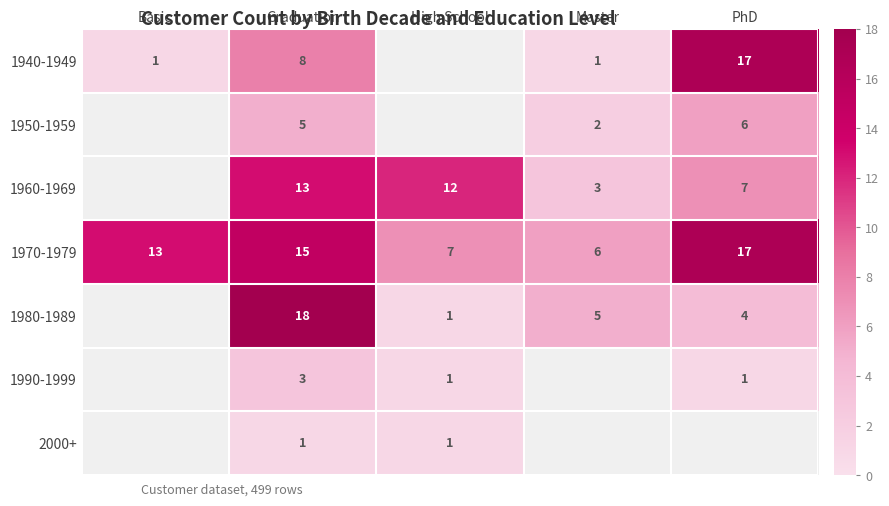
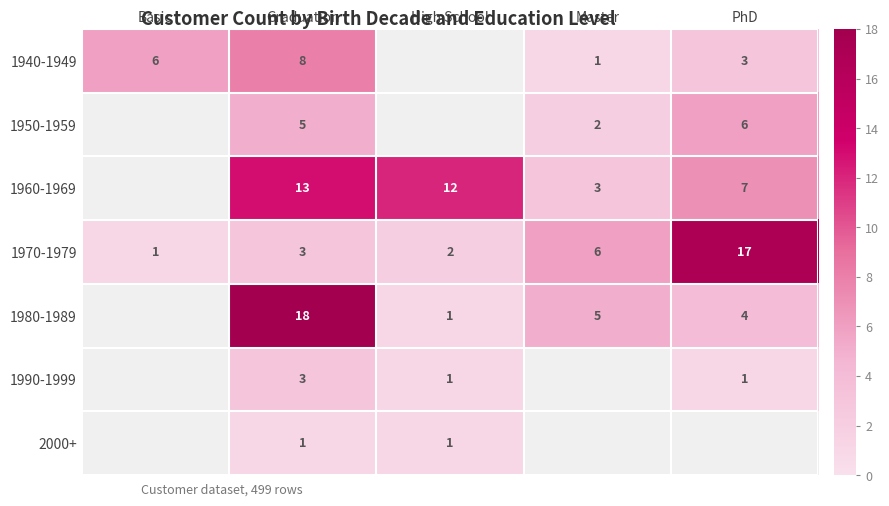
1940-1949, Basic: 1 -> 6
1940-1949, PhD: 17 -> 3
1970-1979, Basic: 13 -> 1
1970-1979, Graduation: 15 -> 3
1970-1979, High School: 7 -> 2
